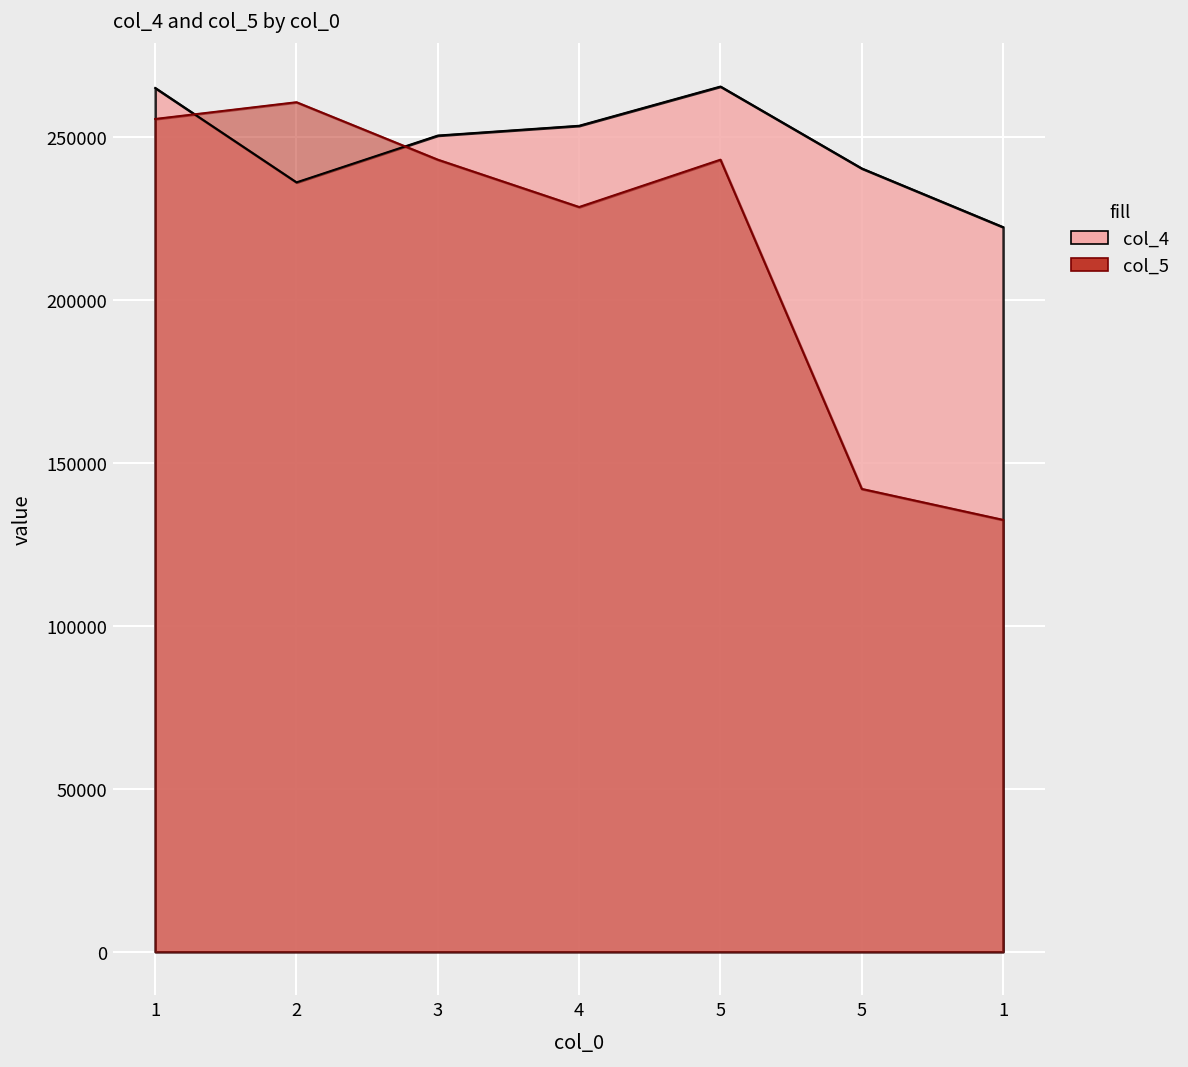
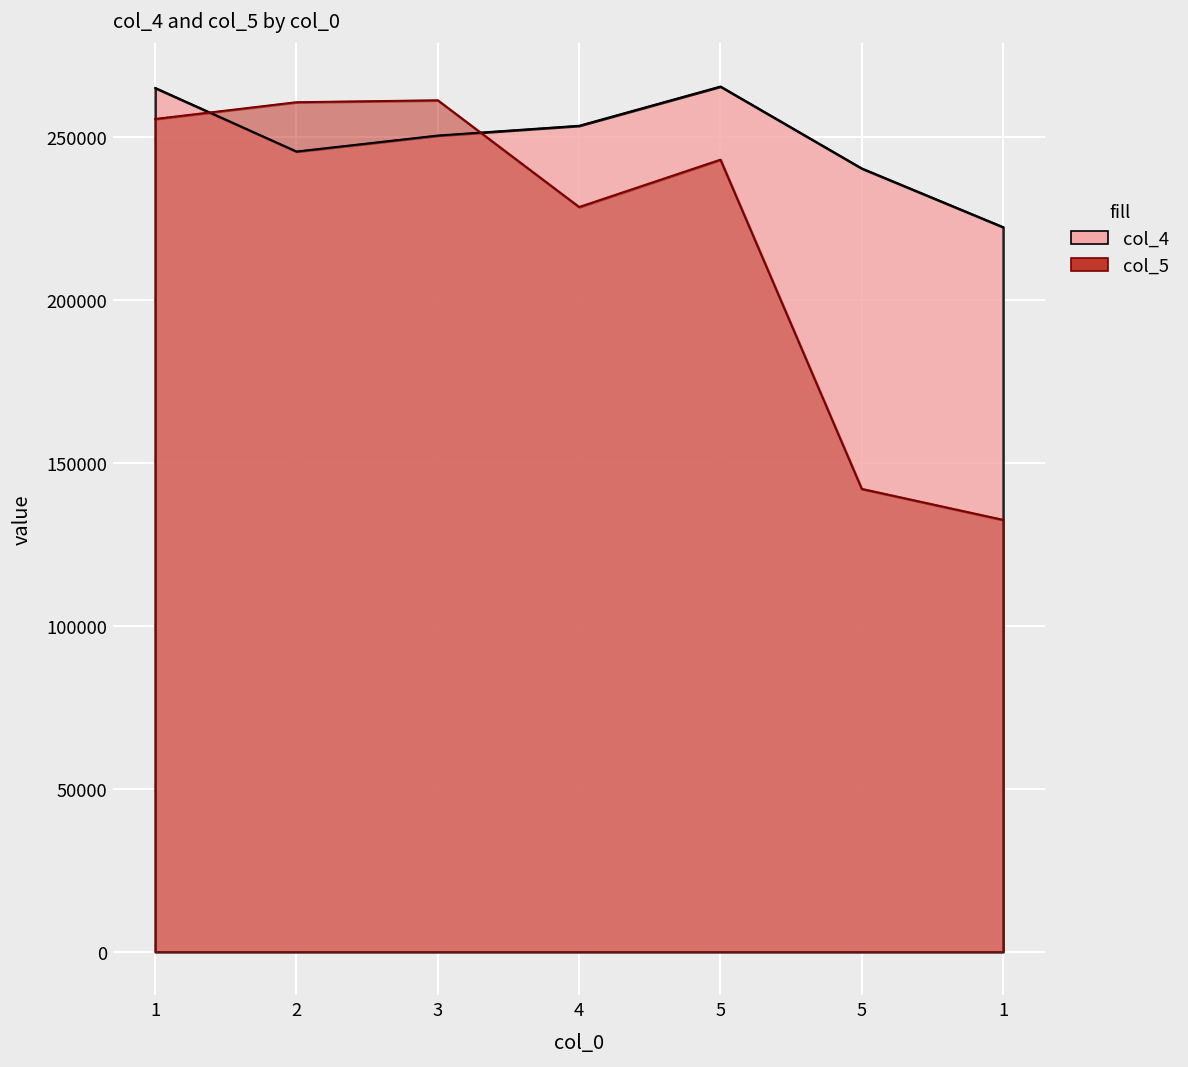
col_4, 2: 236000 -> 246000
col_5, 3: 243000 -> 261000
